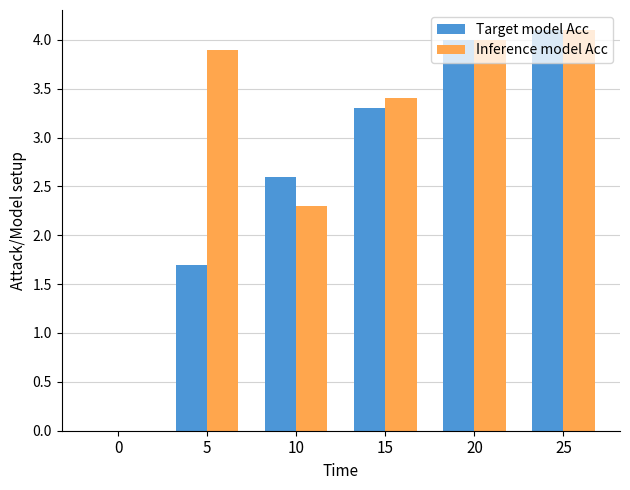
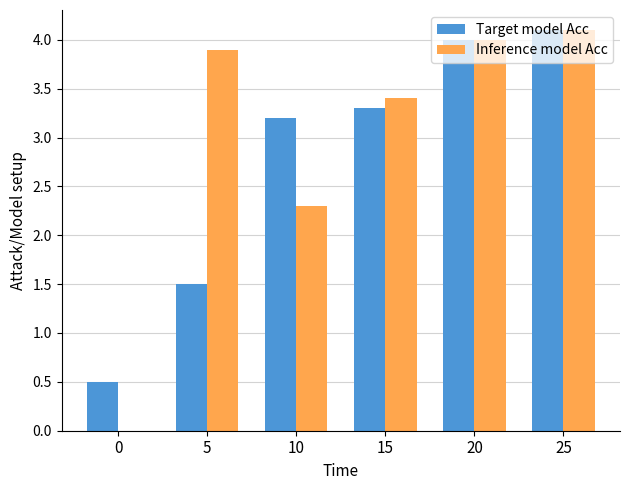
Target model Acc, 0: 0.0 -> 0.5
Target model Acc, 5: 1.7 -> 1.5
Target model Acc, 10: 2.6 -> 3.2
